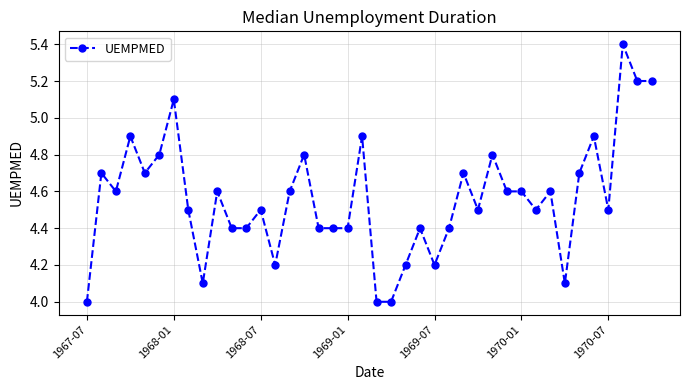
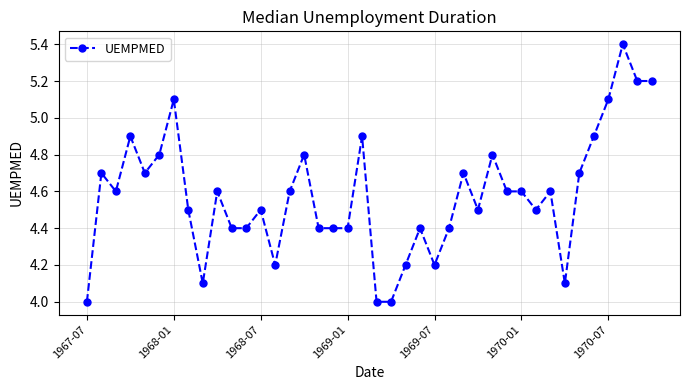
1970-07: 4.5 -> 5.1
